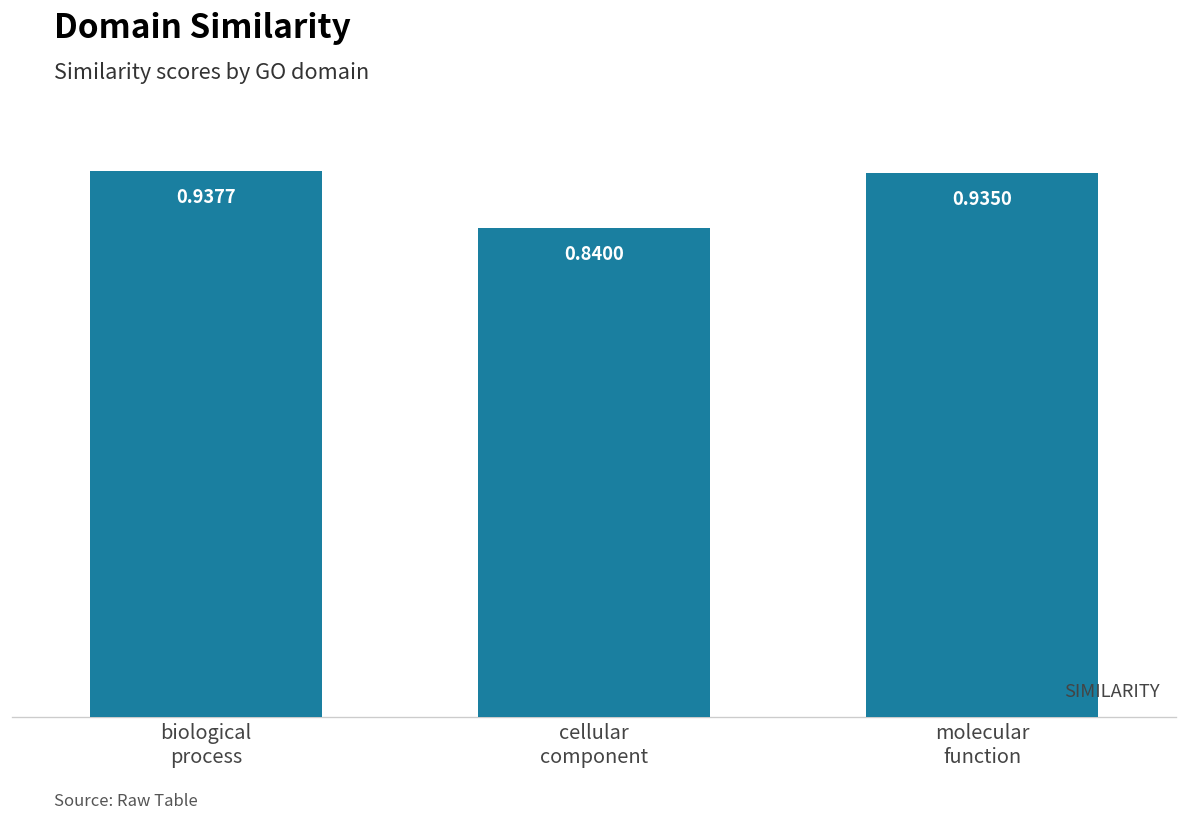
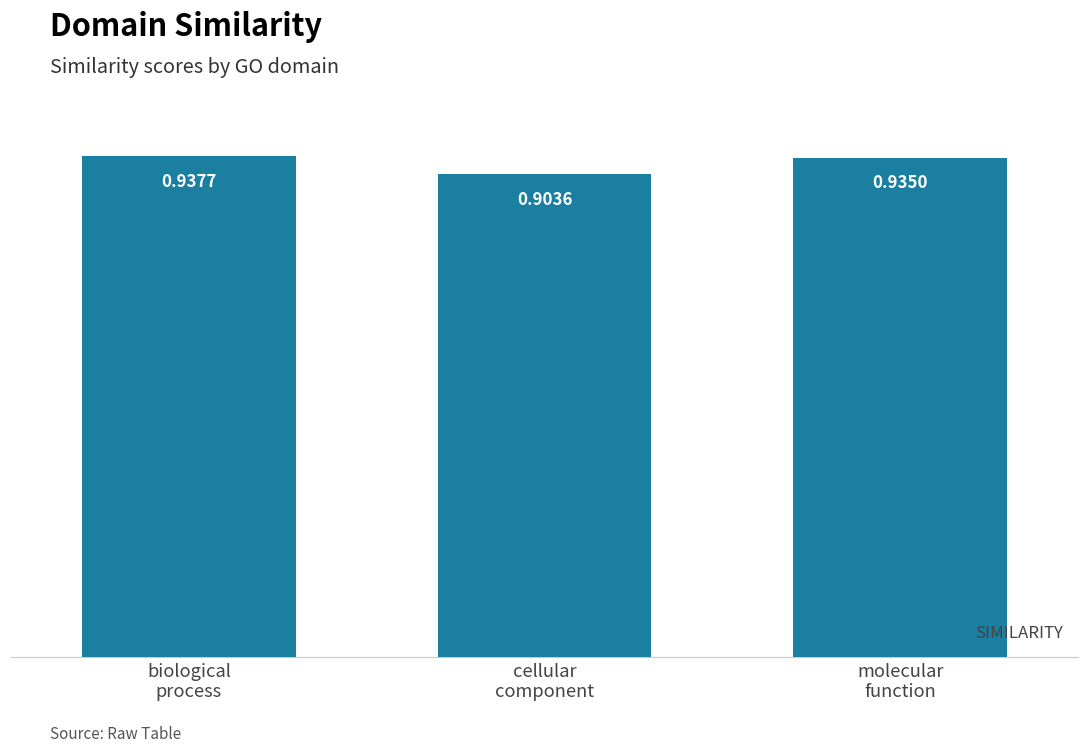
cellular component: 0.8400 -> 0.9036
